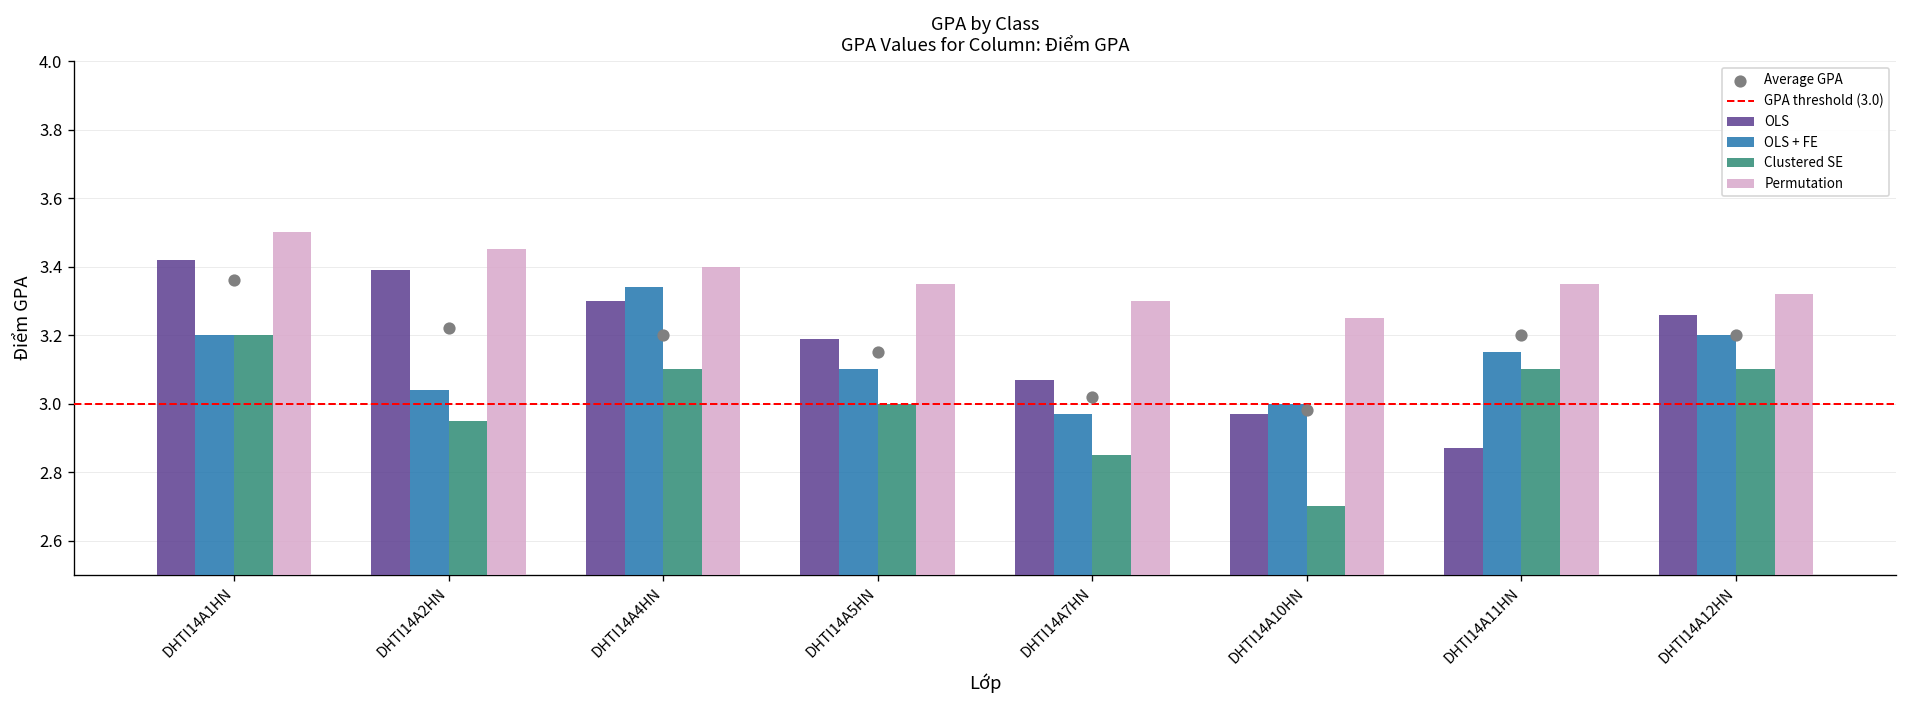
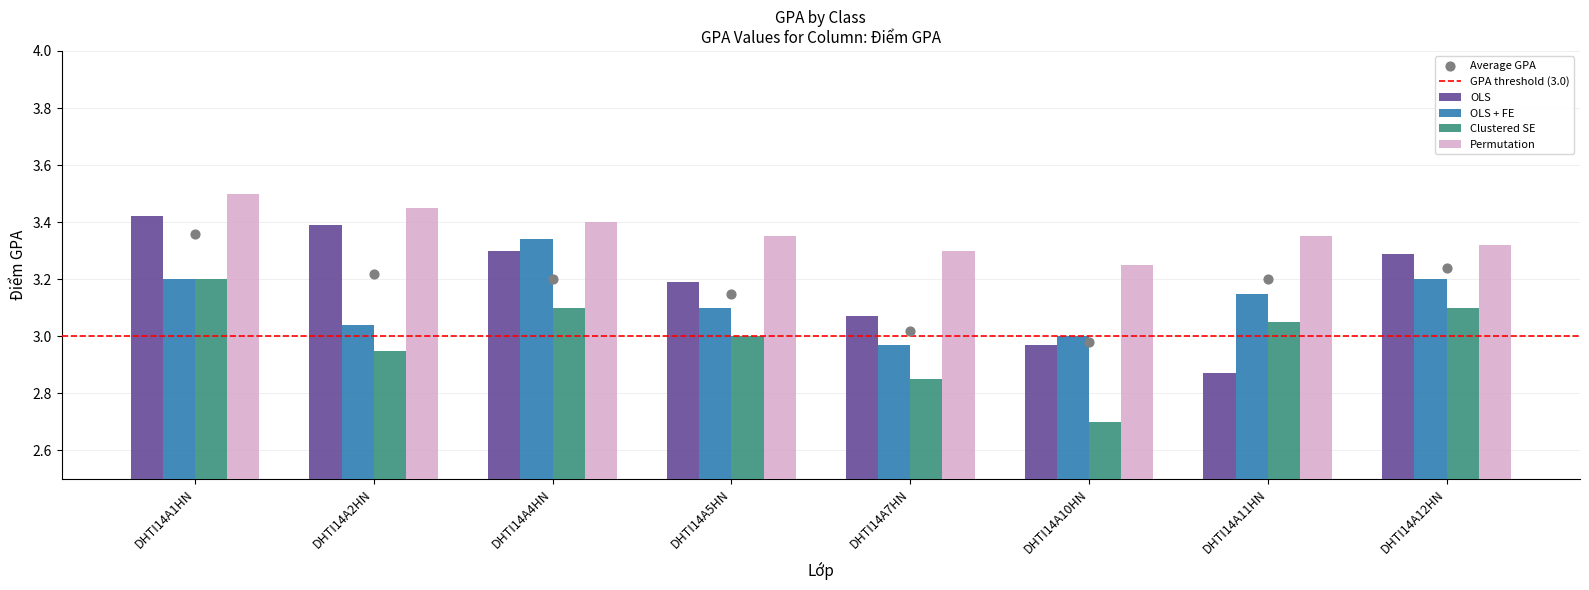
Clustered SE, DHTI14A11HN: 3.10 -> 3.05
OLS, DHTI14A12HN: 3.26 -> 3.29
Average GPA, DHTI14A12HN: 3.20 -> 3.24
